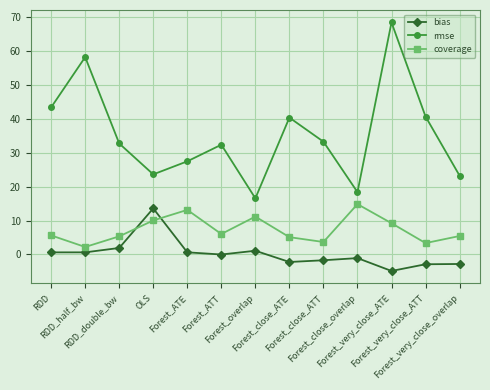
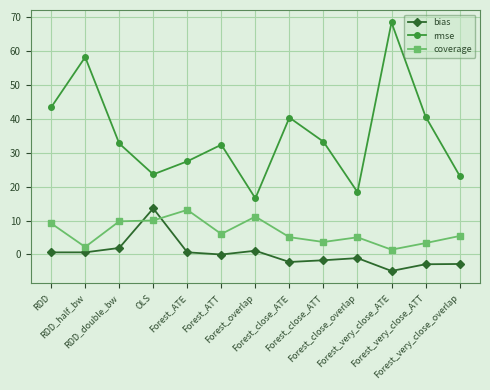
coverage, RDD: 6 -> 9
coverage, RDD_double_bw: 5 -> 10
coverage, Forest_close_overlap: 15 -> 5
coverage, Forest_very_close_ATE: 9 -> 1
